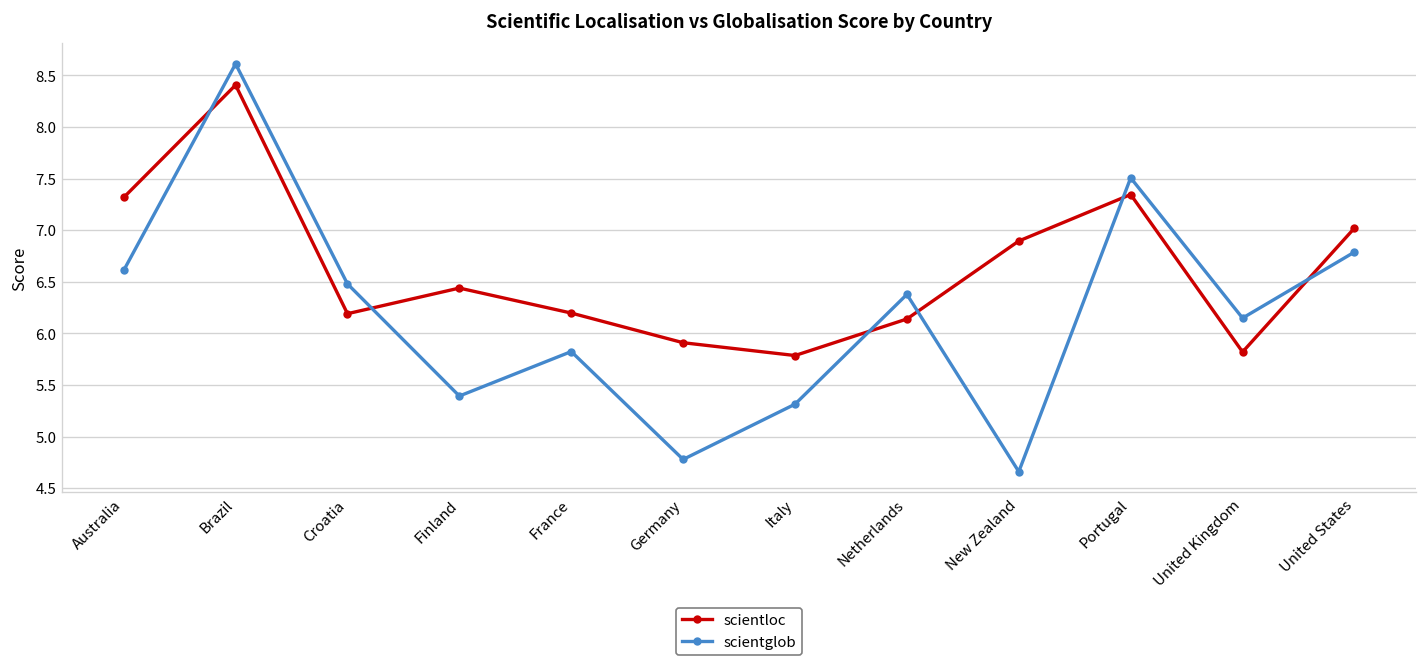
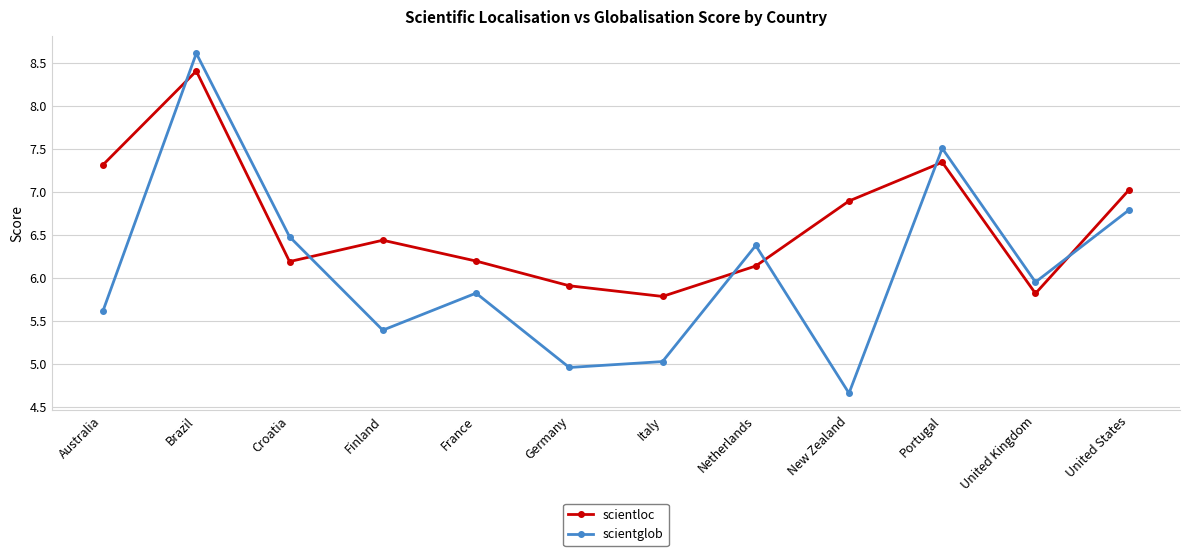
scientglob, Australia: 6.6 -> 5.6
scientglob, Germany: 4.8 -> 5.0
scientglob, Italy: 5.3 -> 5.0
scientglob, United Kingdom: 6.1 -> 6.0
